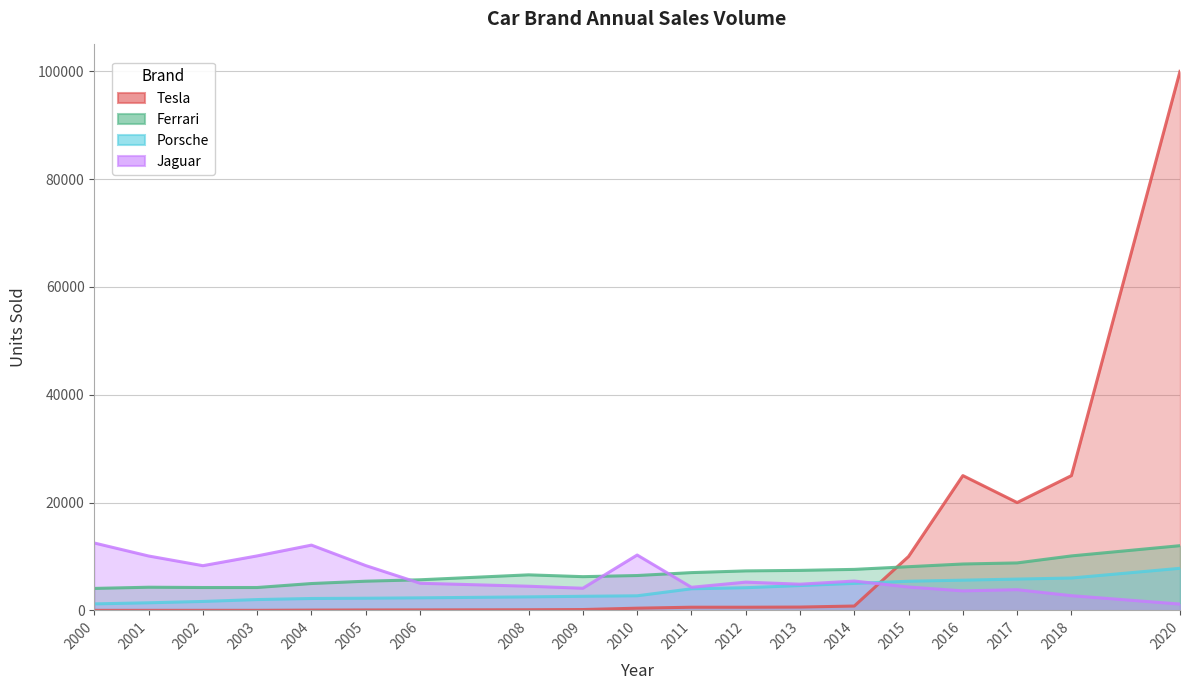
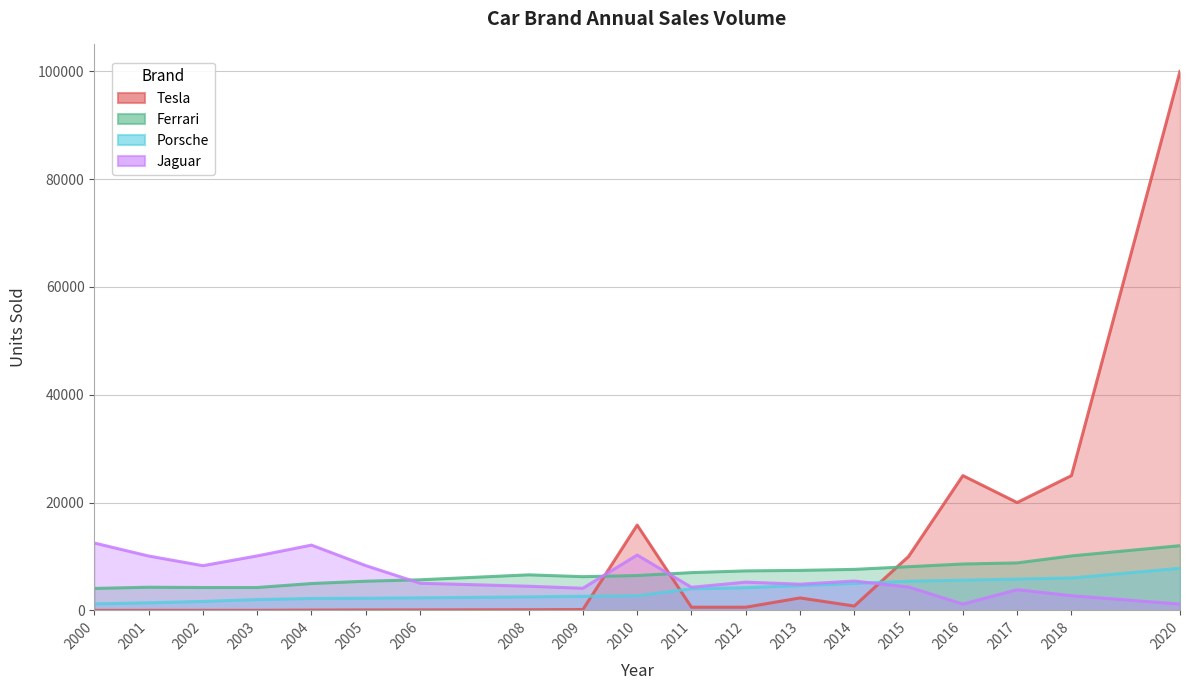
Tesla, 2010: 0 -> 16000
Tesla, 2013: 1000 -> 2000
Jaguar, 2016: 4000 -> 1000
